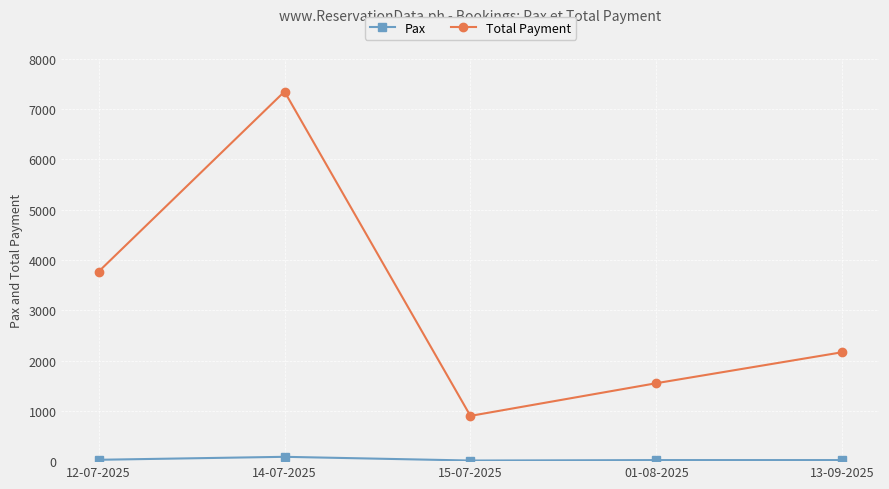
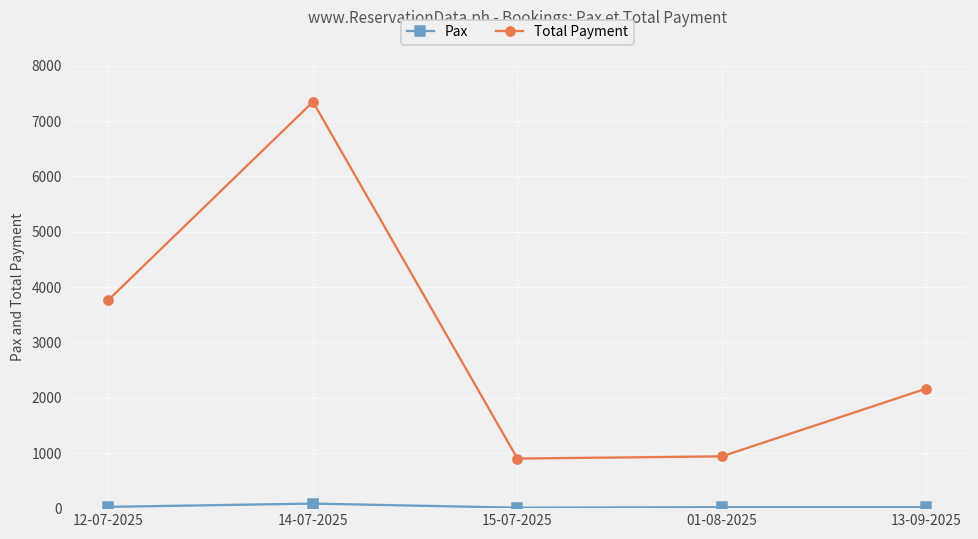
Total Payment, 01-08-2025: 1600 -> 900
